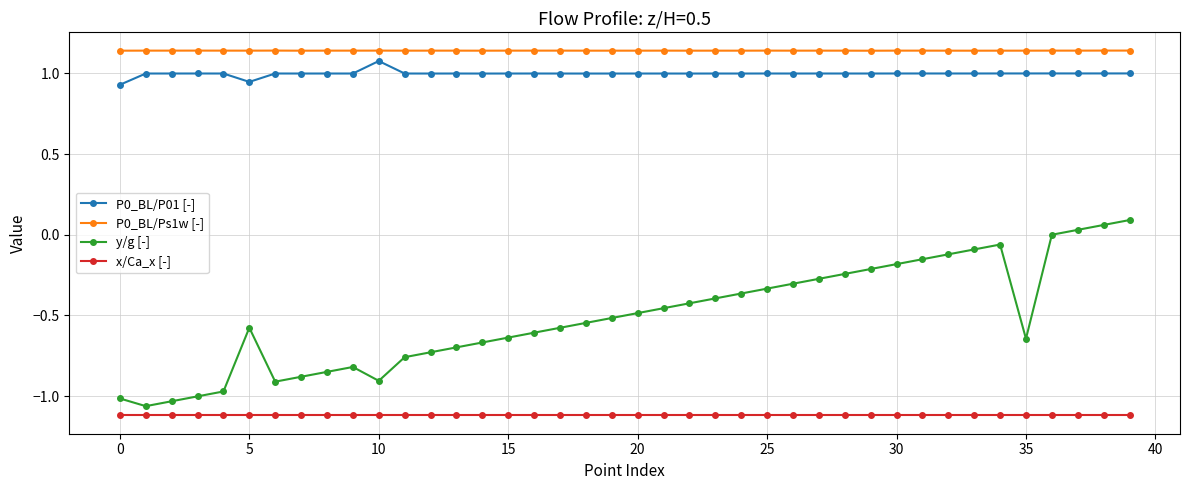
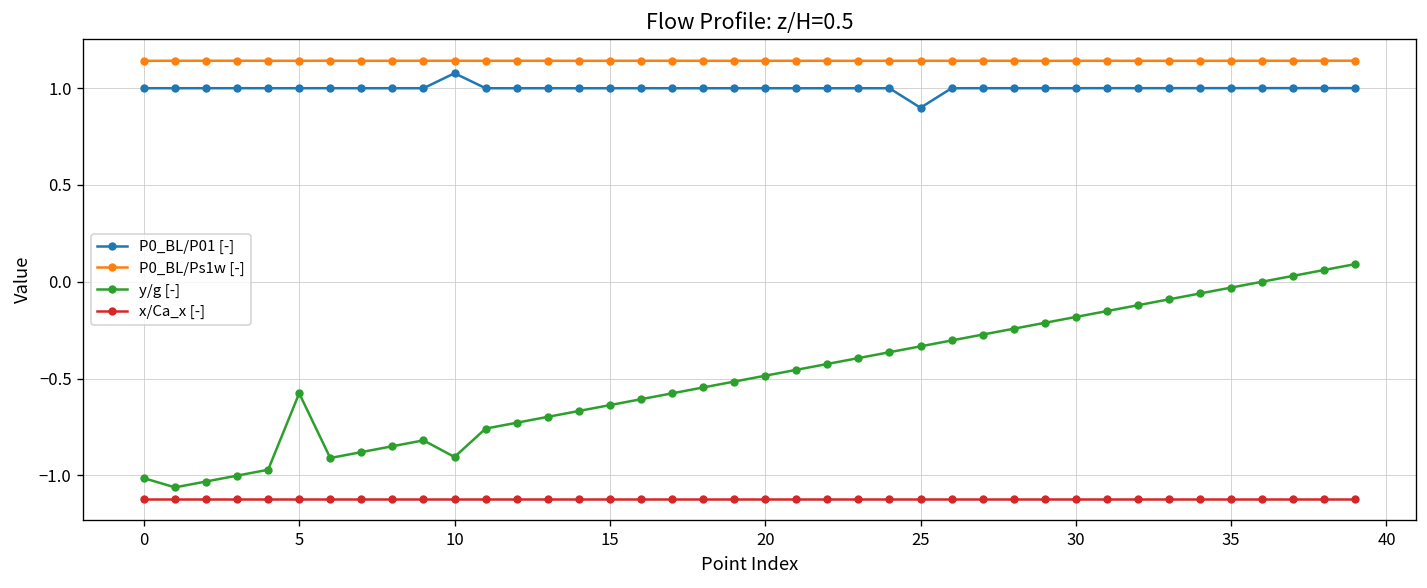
P0_BL/P01 [-], 0: 0.93 -> 1.00
P0_BL/P01 [-], 5: 0.95 -> 1.00
P0_BL/P01 [-], 25: 1.00 -> 0.90
y/g [-], 35: -0.64 -> -0.03
